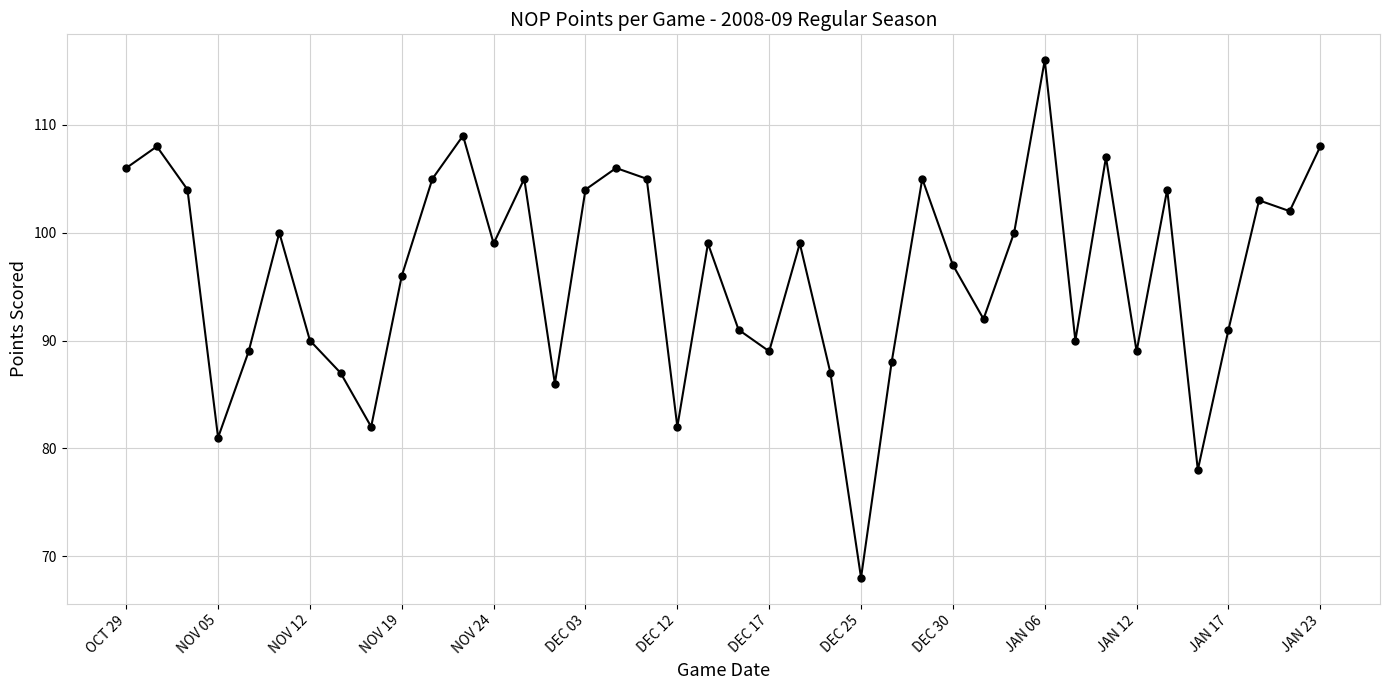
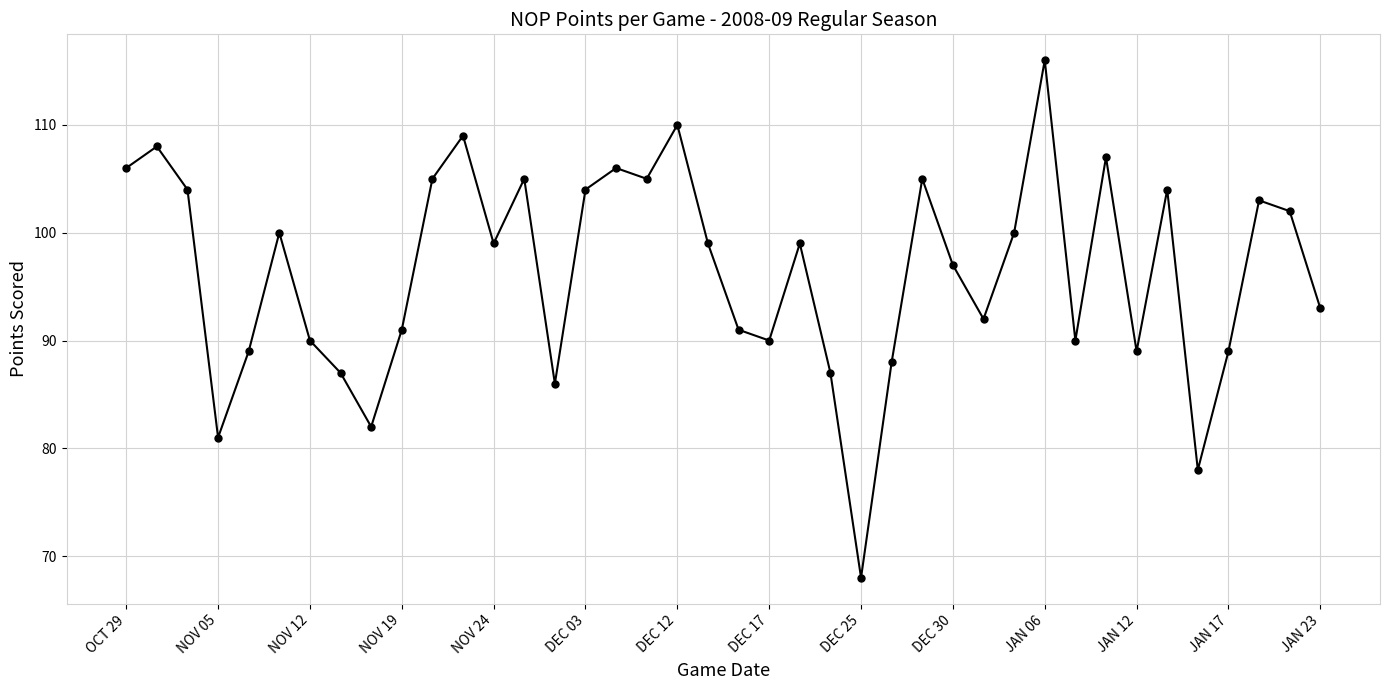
NOV 19: 96 -> 91
DEC 12: 82 -> 110
DEC 17: 89 -> 90
JAN 17: 91 -> 89
JAN 23: 108 -> 93
